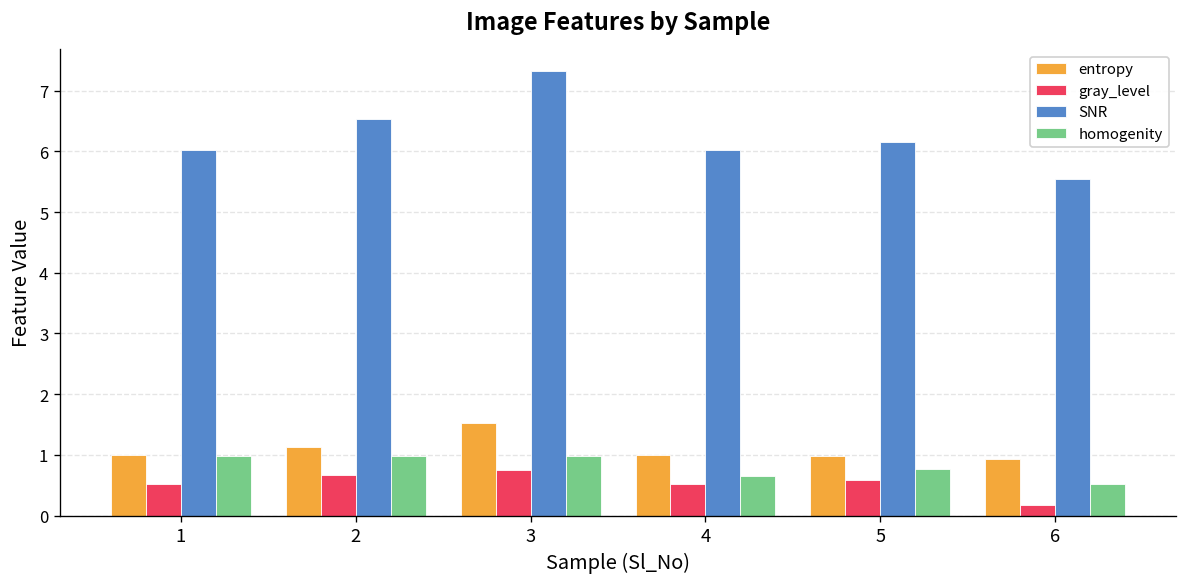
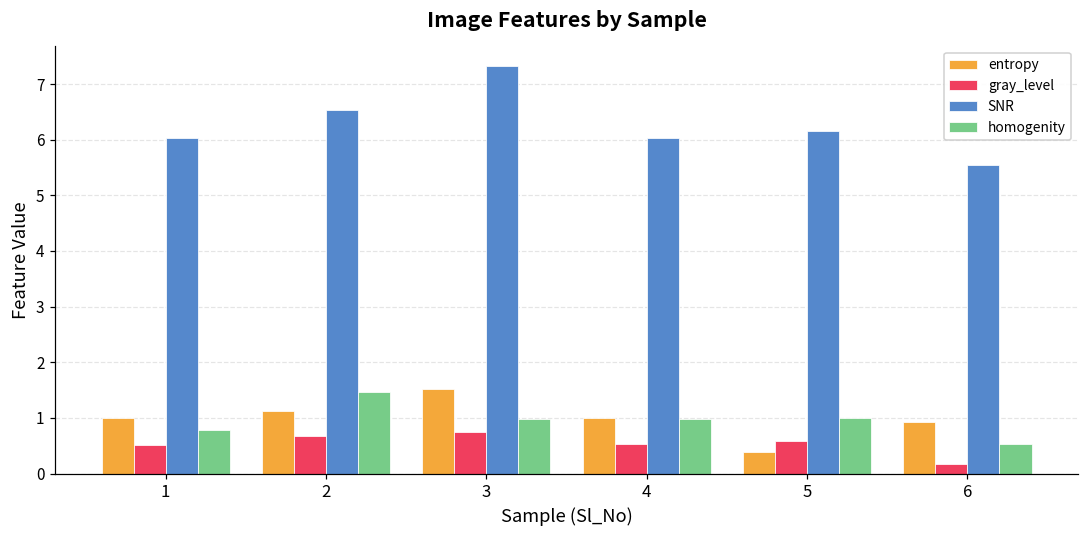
homogenity, 1: 1.0 -> 0.8
homogenity, 2: 1.0 -> 1.5
homogenity, 4: 0.7 -> 1.0
entropy, 5: 1.0 -> 0.4
homogenity, 5: 0.8 -> 1.0
